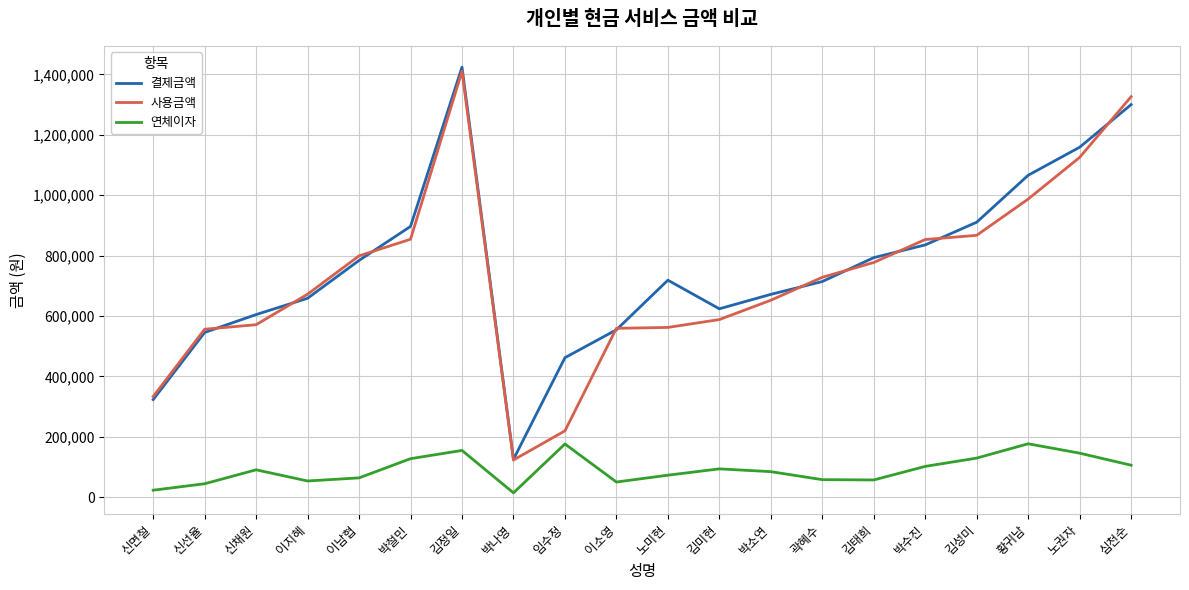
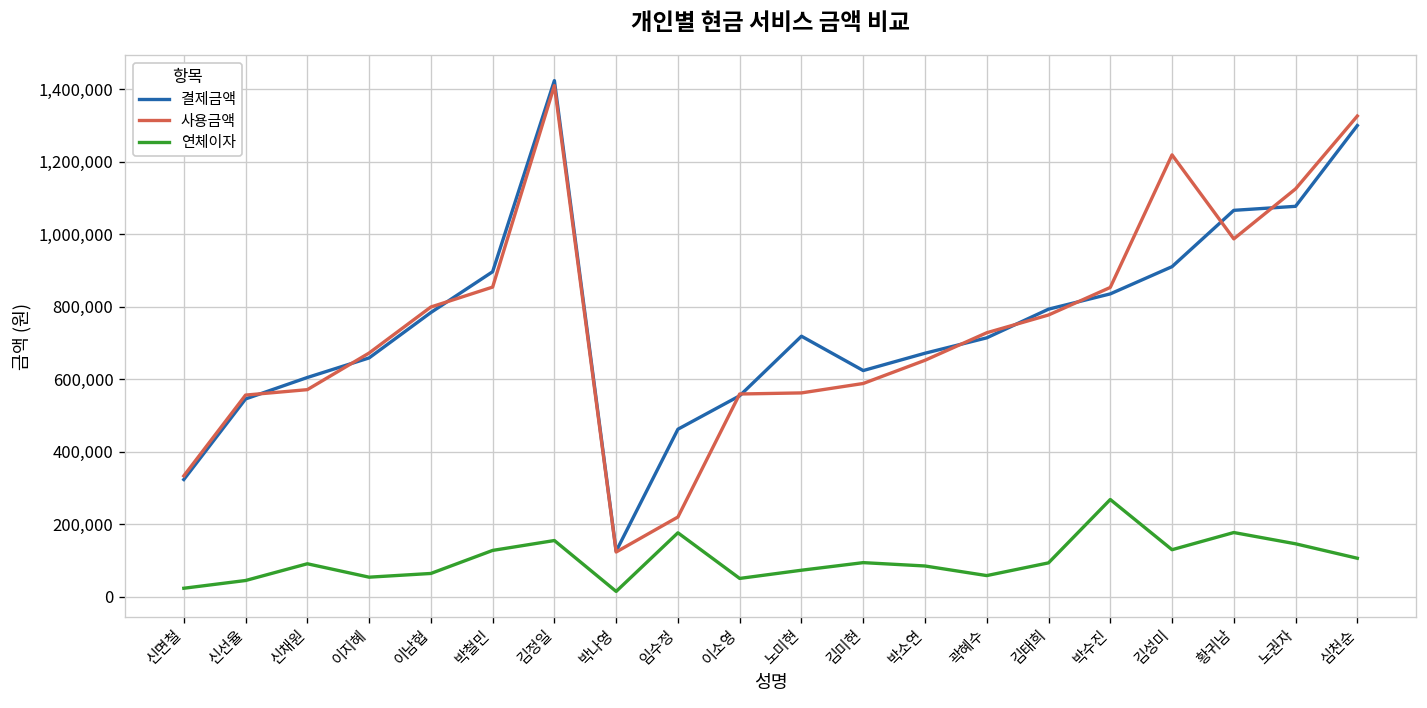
연체이자, 김태희: 60,000 -> 90,000
연체이자, 박수진: 100,000 -> 270,000
사용금액, 김성미: 870,000 -> 1,220,000
결제금액, 노권자: 1,160,000 -> 1,080,000
